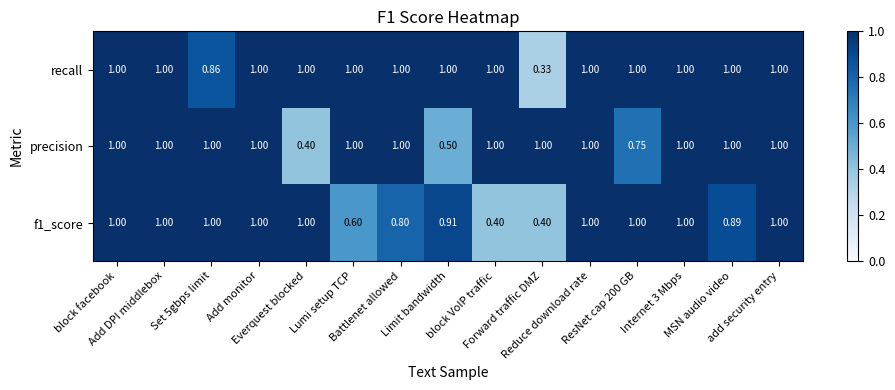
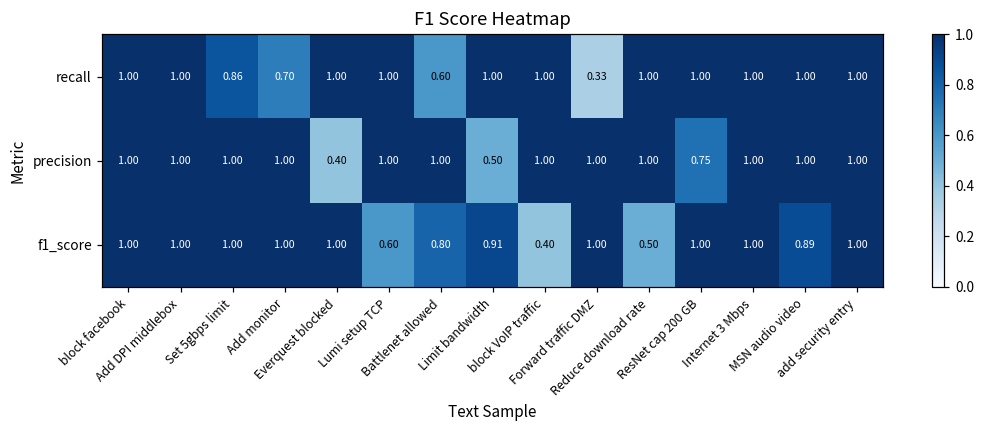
recall, Add monitor: 1.00 -> 0.70
recall, Battlenet allowed: 1.00 -> 0.60
f1_score, Forward traffic DMZ: 0.40 -> 1.00
f1_score, Reduce download rate: 1.00 -> 0.50
